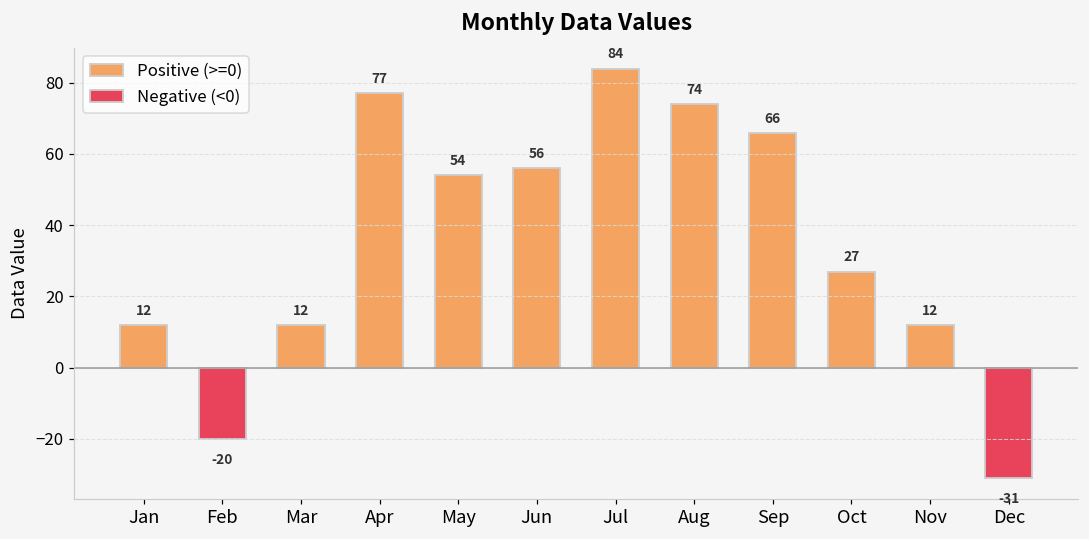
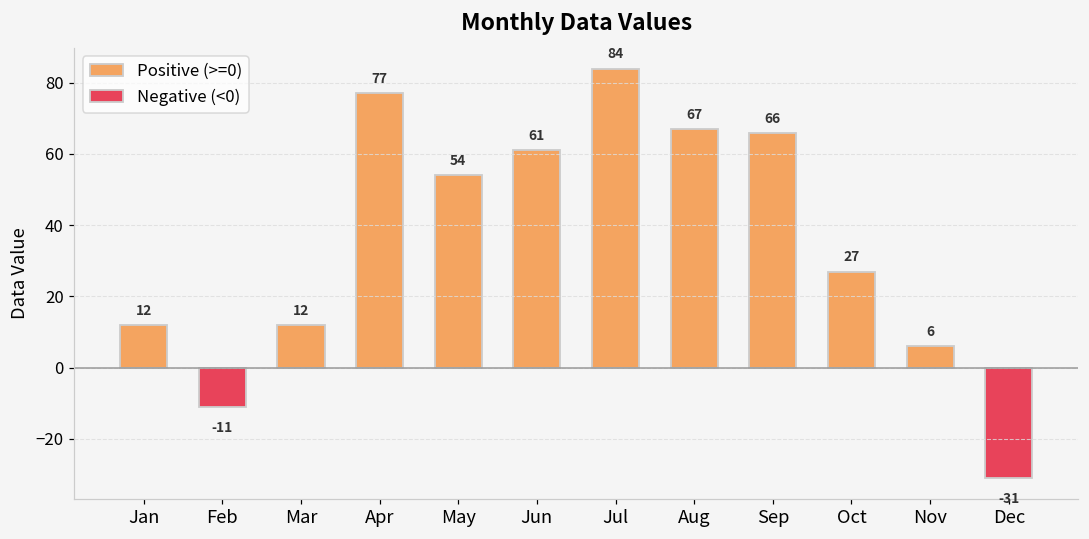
Negative (<0), Feb: -20 -> -11
Positive (>=0), Jun: 56 -> 61
Positive (>=0), Aug: 74 -> 67
Positive (>=0), Nov: 12 -> 6
